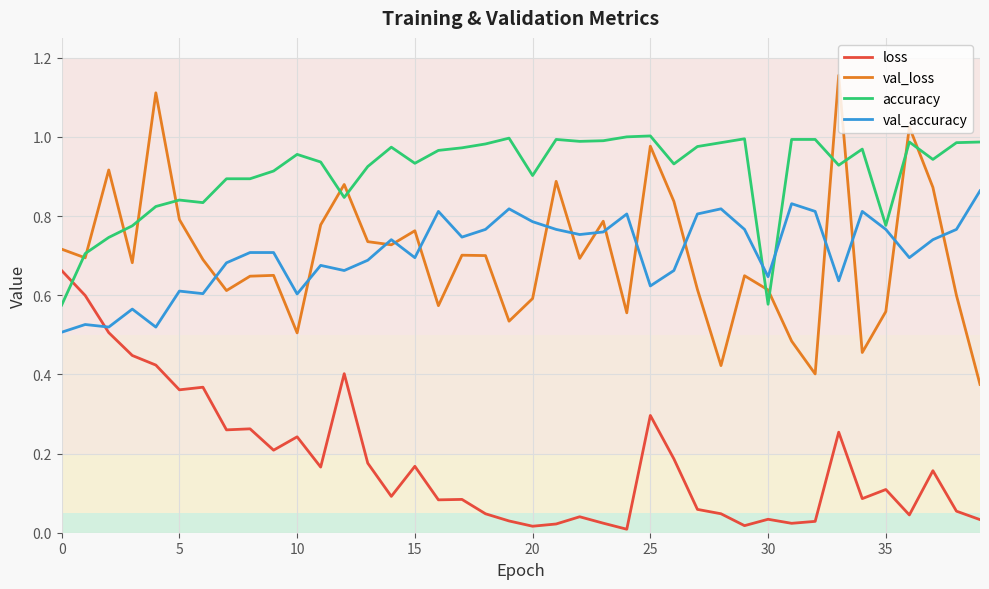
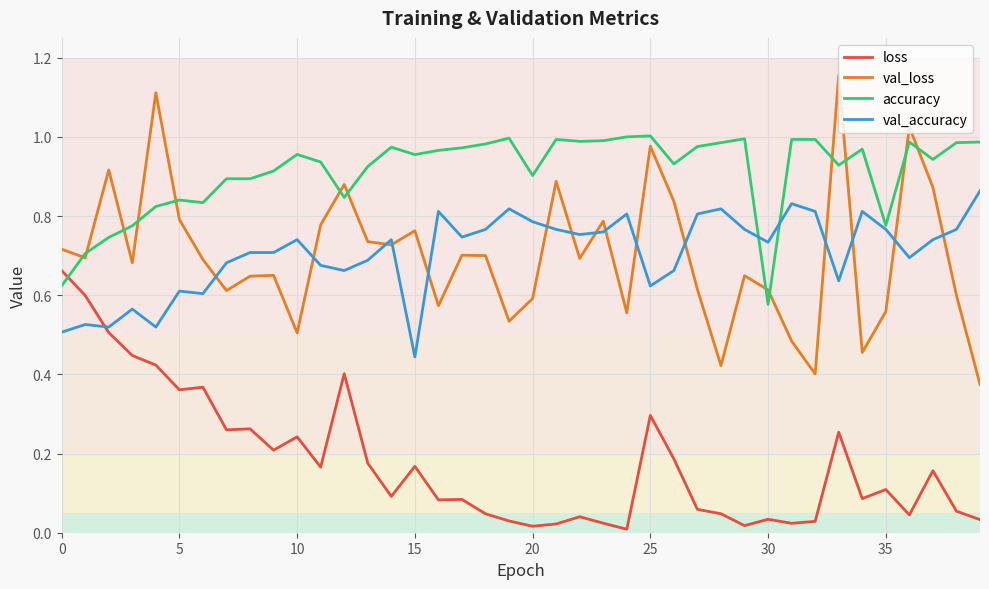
accuracy, 0: 0.57 -> 0.62
val_accuracy, 10: 0.60 -> 0.74
accuracy, 15: 0.93 -> 0.96
val_accuracy, 15: 0.69 -> 0.44
val_accuracy, 30: 0.65 -> 0.73
